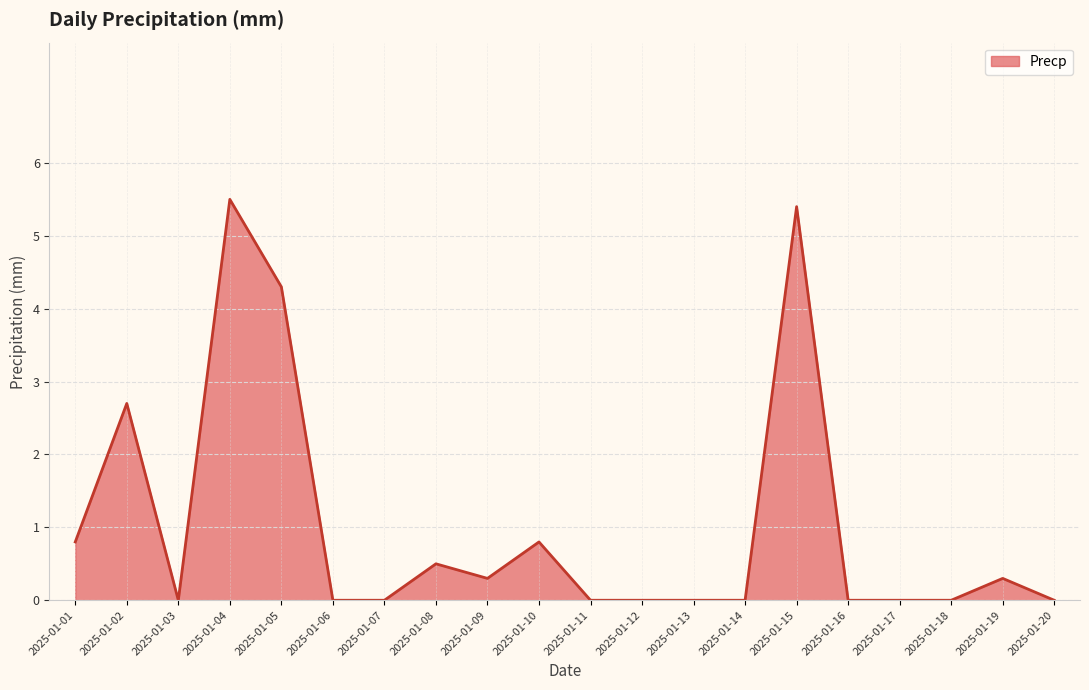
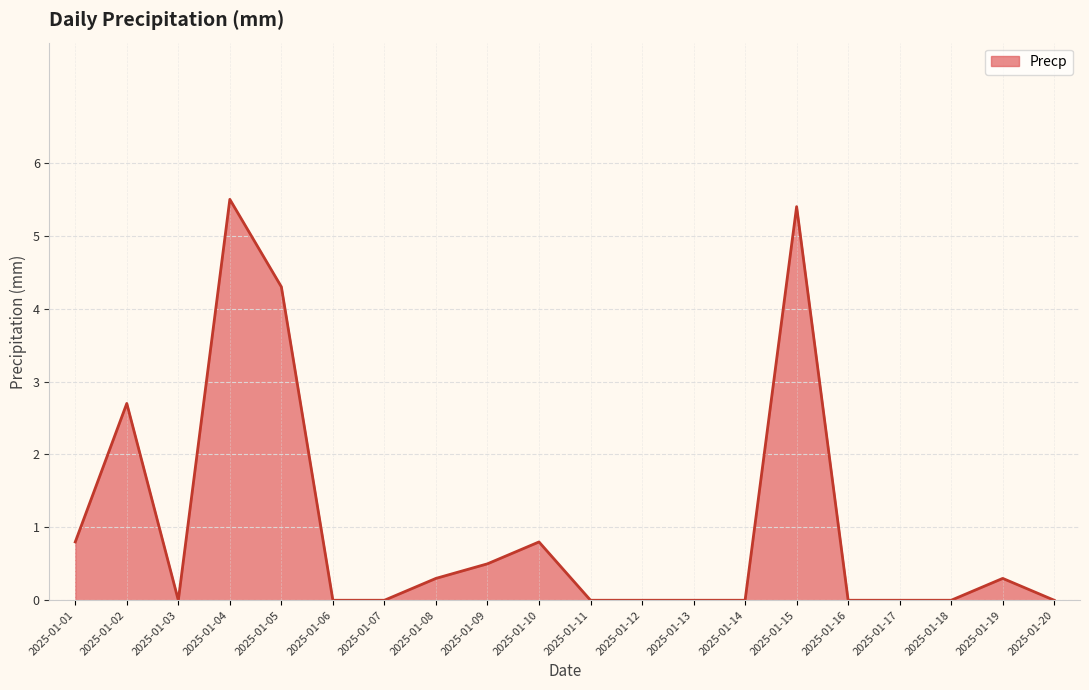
2025-01-08: 0.5 -> 0.3
2025-01-09: 0.3 -> 0.5
